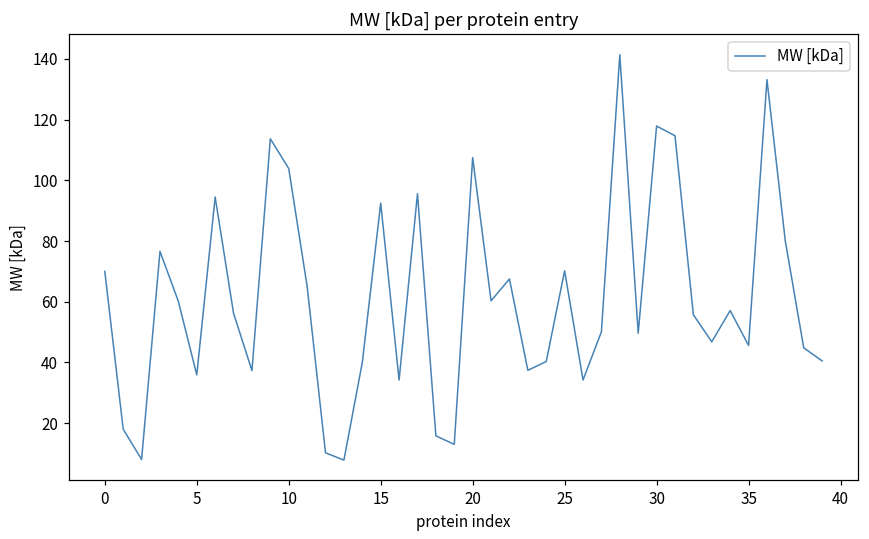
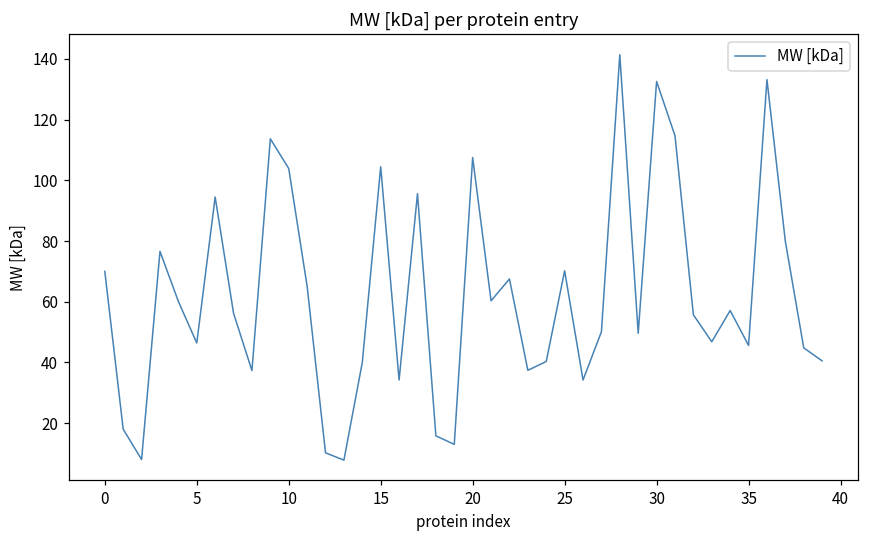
5: 36 -> 46
15: 93 -> 105
30: 118 -> 133
